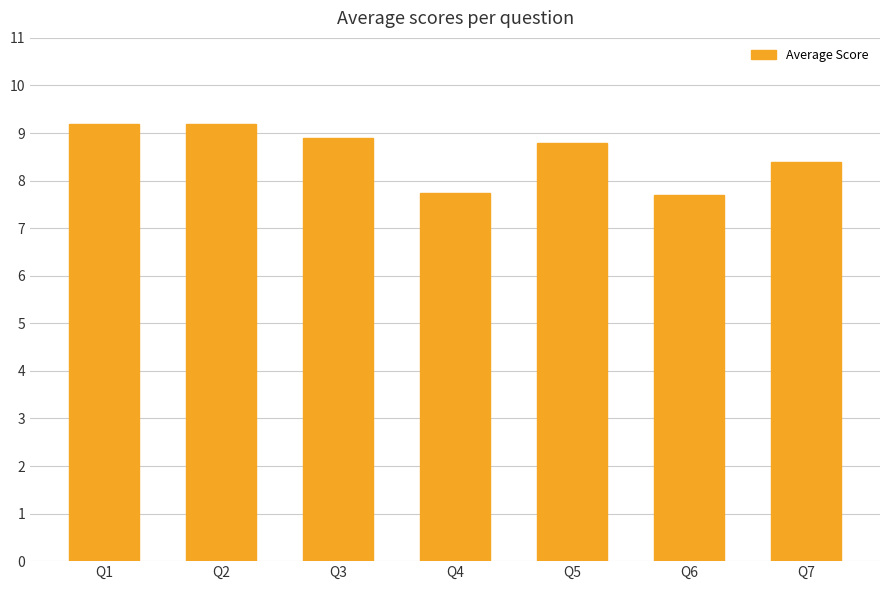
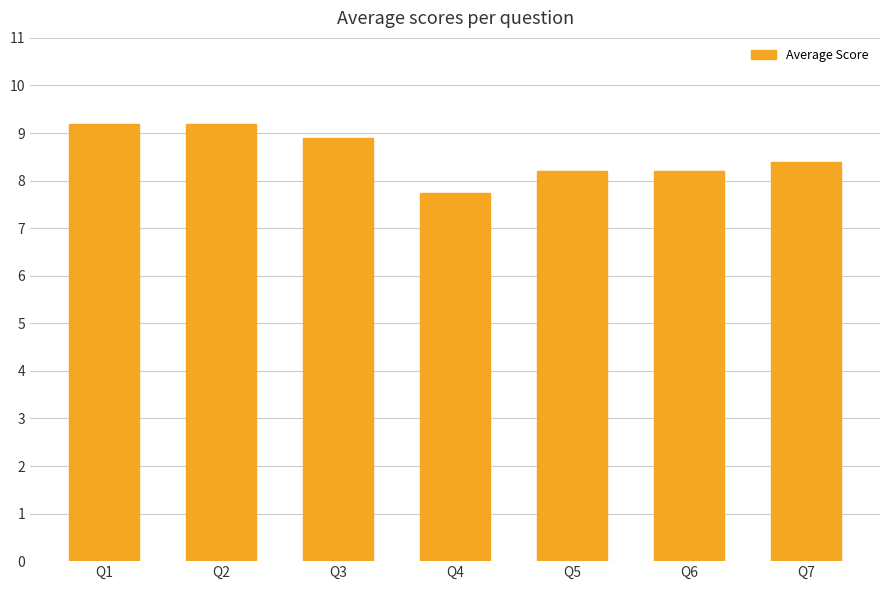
Q5: 8.8 -> 8.2
Q6: 7.7 -> 8.2
